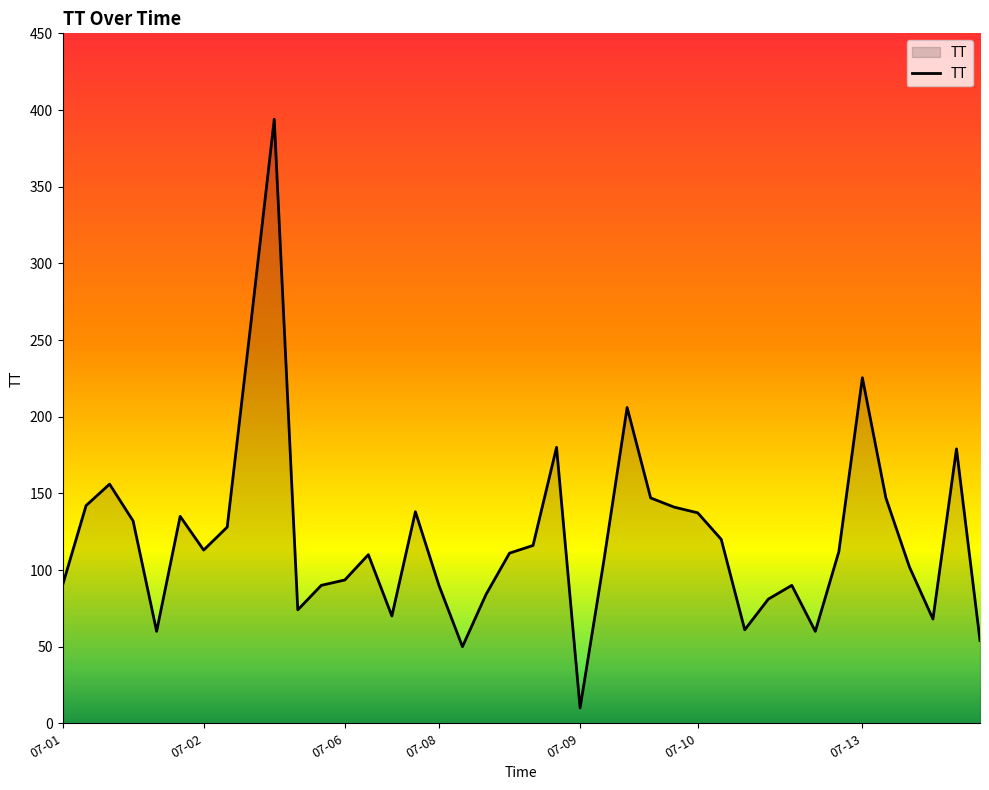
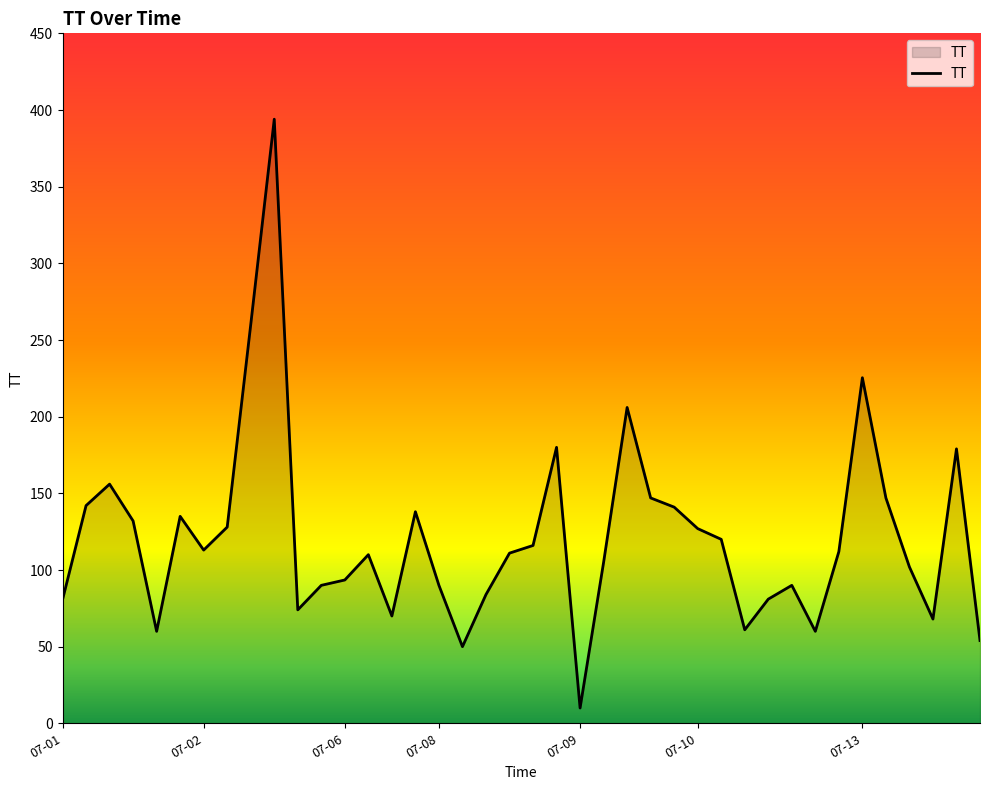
07-01: 90 -> 81
07-10: 137 -> 127
